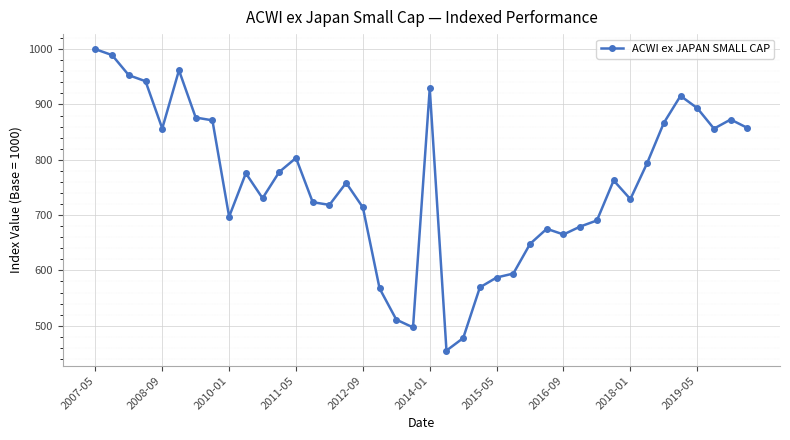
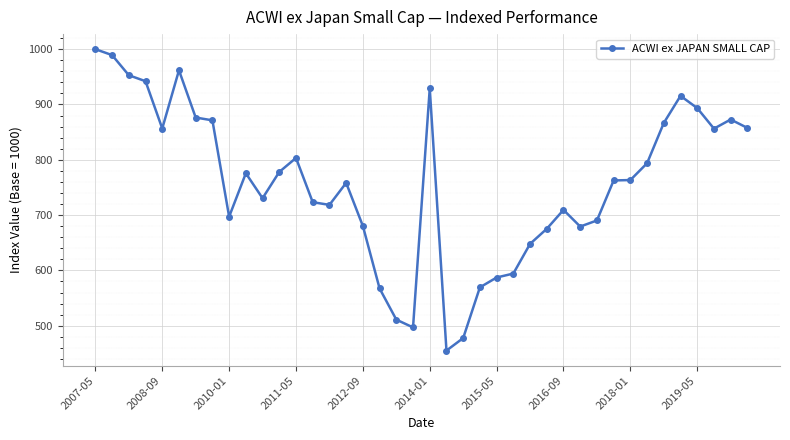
2012-09: 710 -> 680
2016-09: 660 -> 710
2018-01: 730 -> 760
